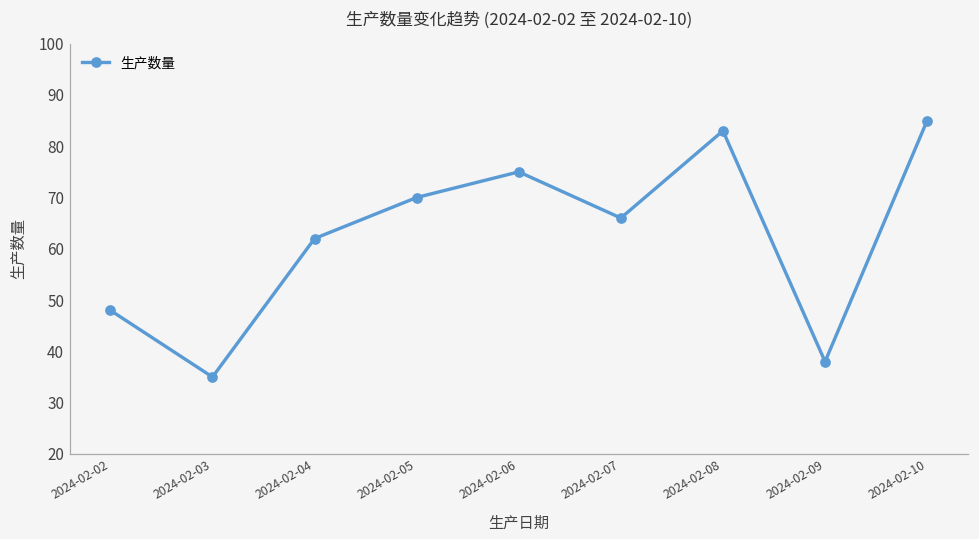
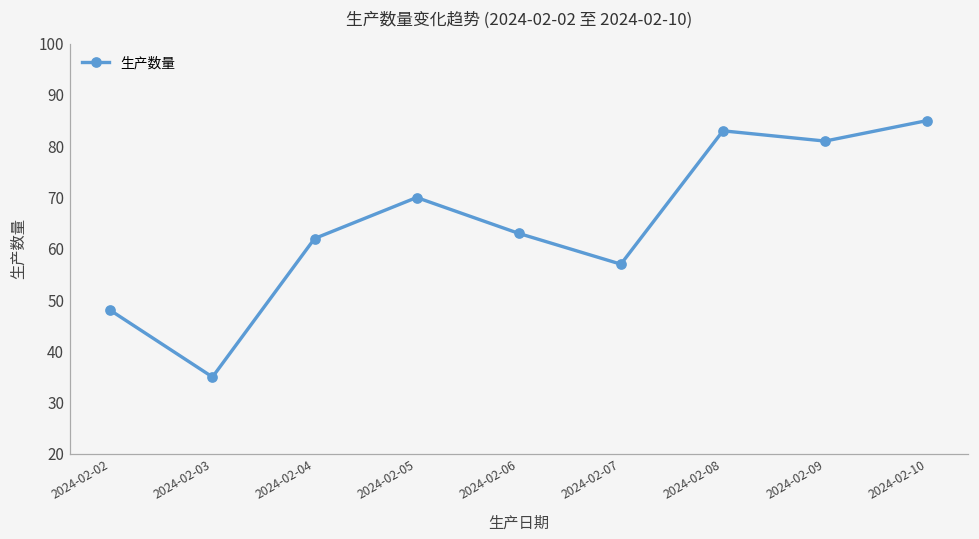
2024-02-06: 75 -> 63
2024-02-07: 66 -> 57
2024-02-09: 38 -> 81
